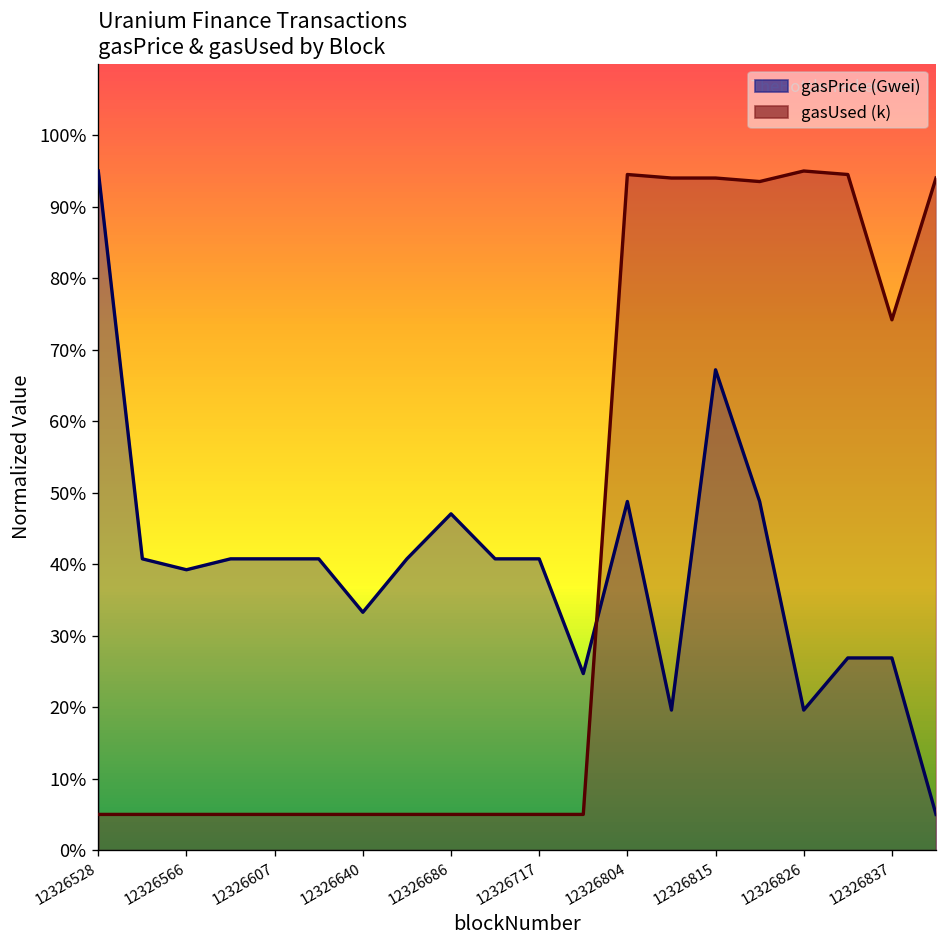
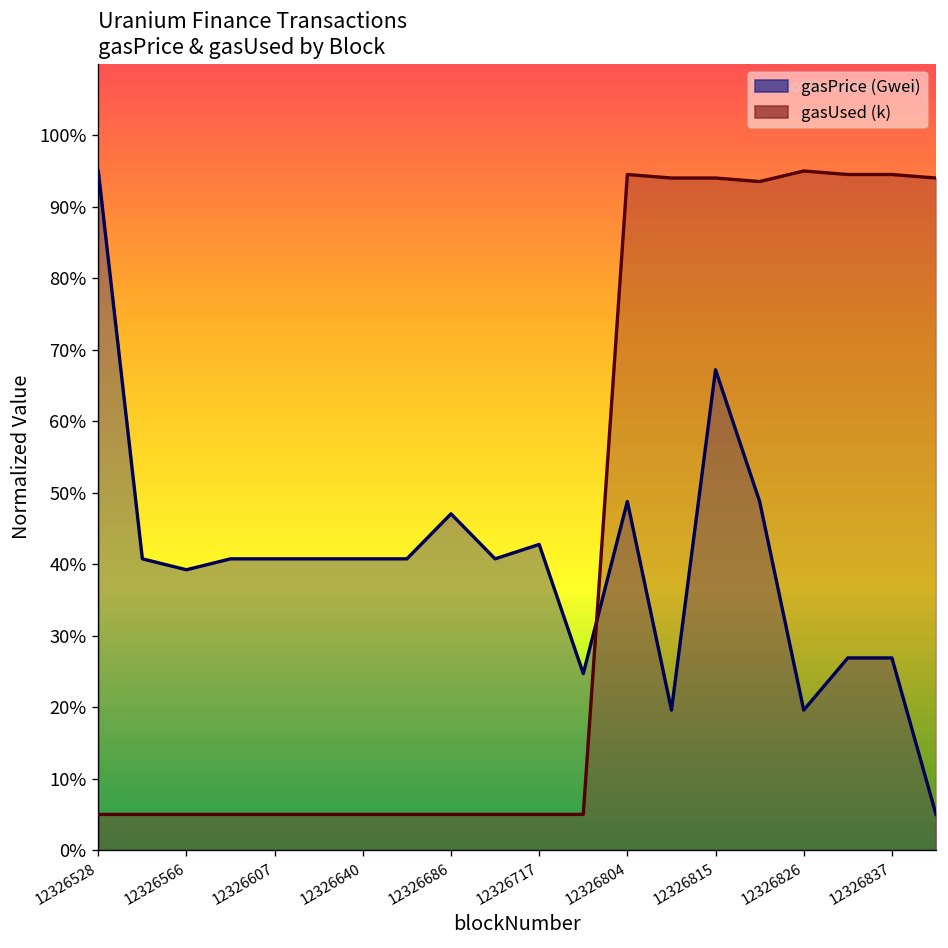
gasPrice (Gwei), 12326640: 33% -> 41%
gasPrice (Gwei), 12326717: 41% -> 43%
gasUsed (k), 12326837: 74% -> 95%
